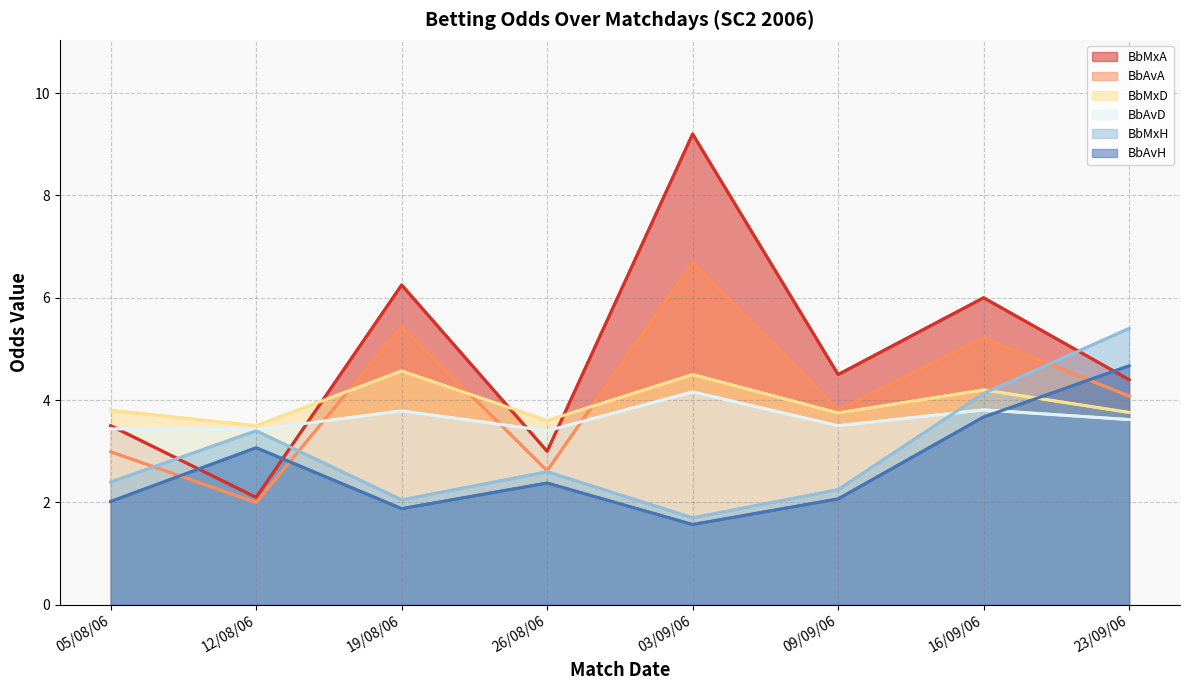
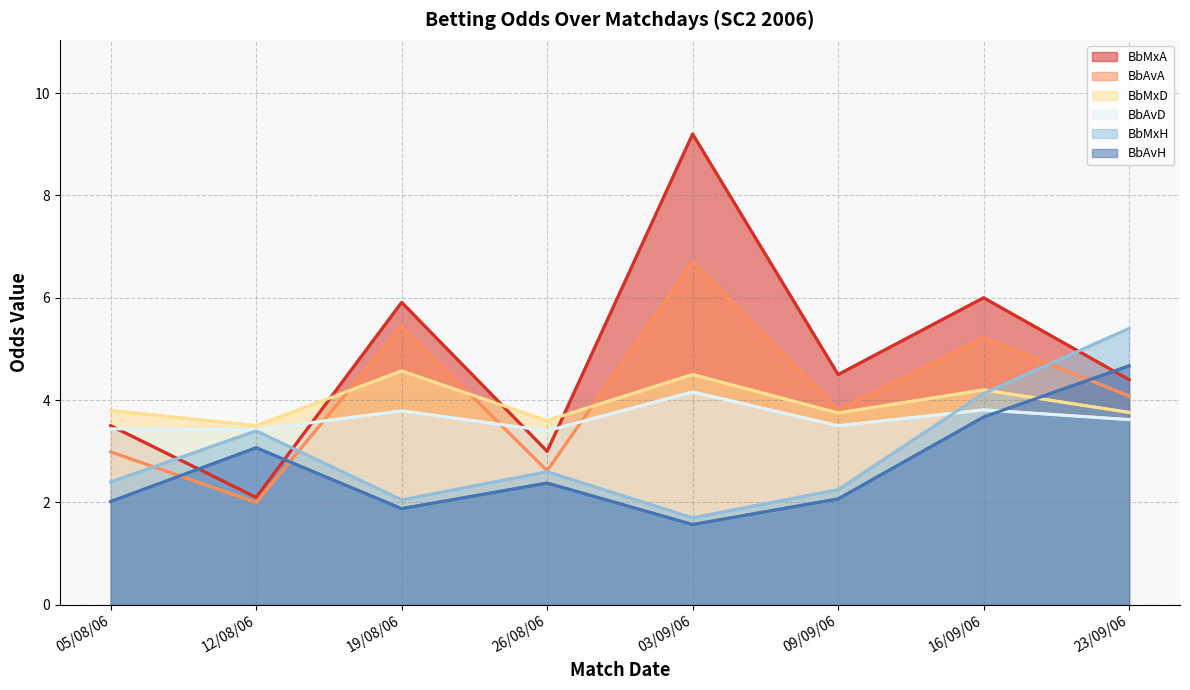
BbMxA, 19/08/06: 6.3 -> 5.9
